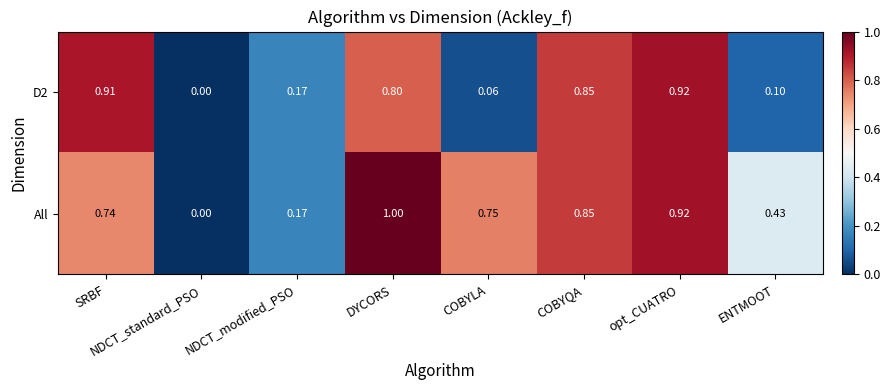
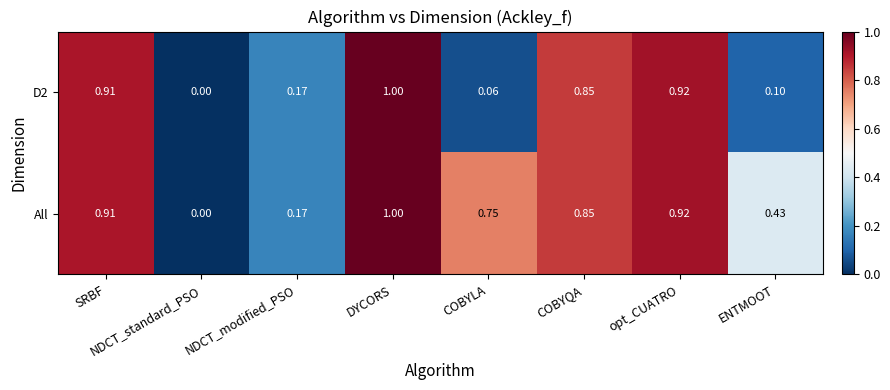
D2, DYCORS: 0.80 -> 1.00
All, SRBF: 0.74 -> 0.91
